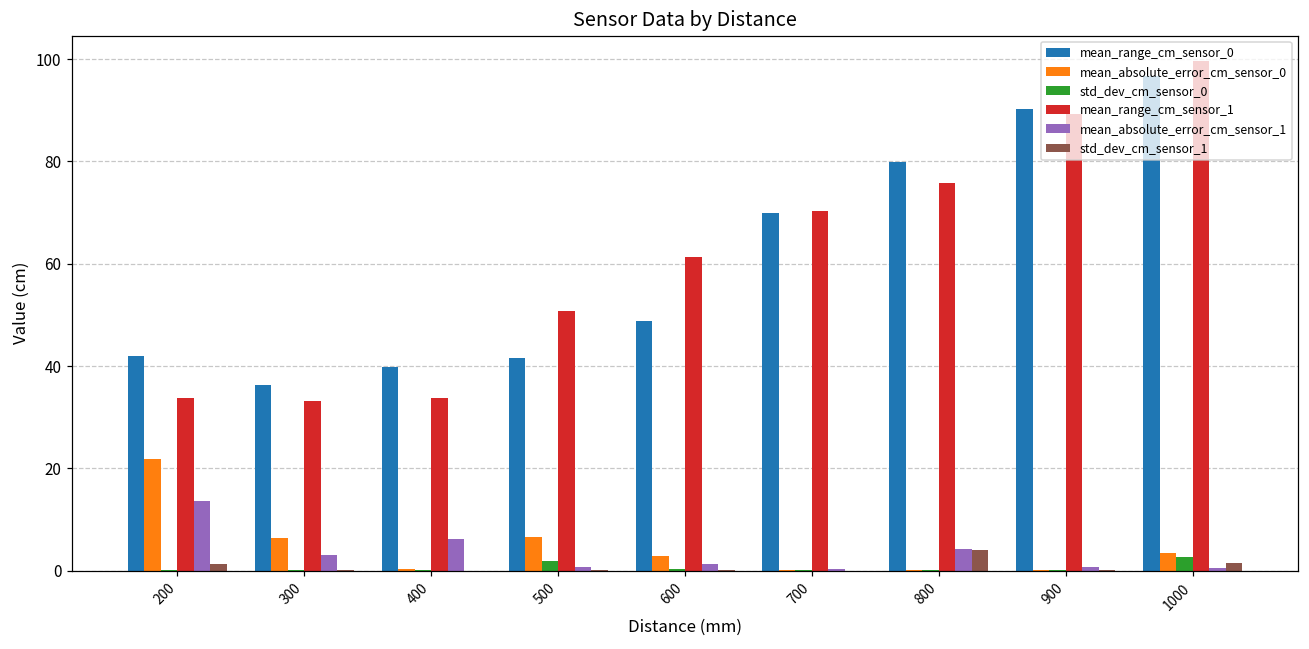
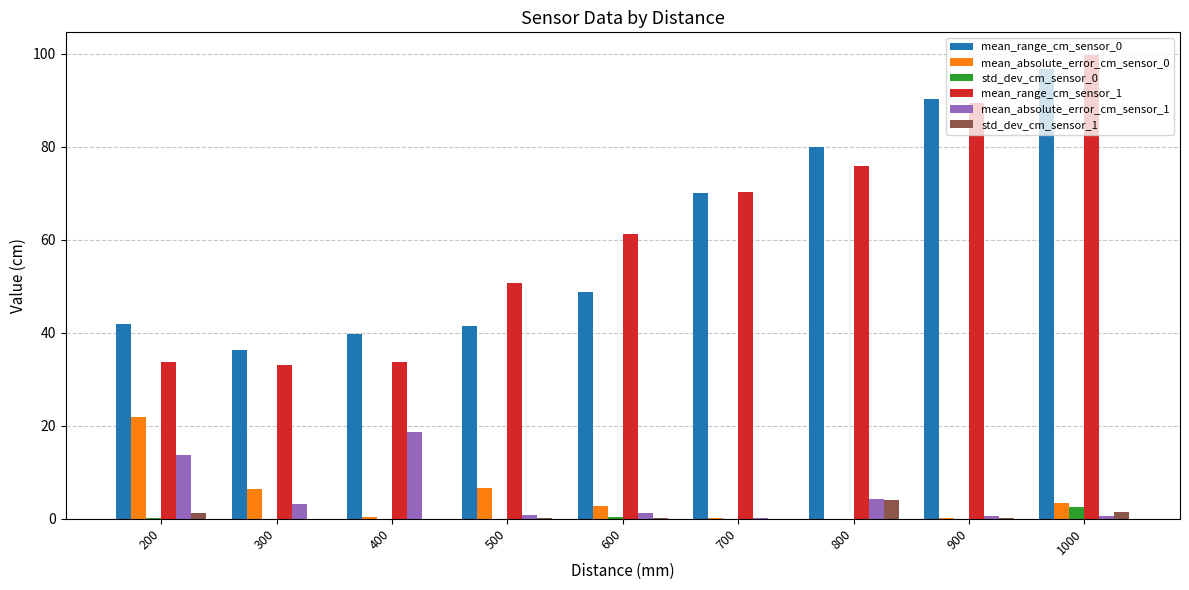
mean_absolute_error_cm_sensor_1, 400: 6 -> 19
std_dev_cm_sensor_0, 500: 2 -> 0
